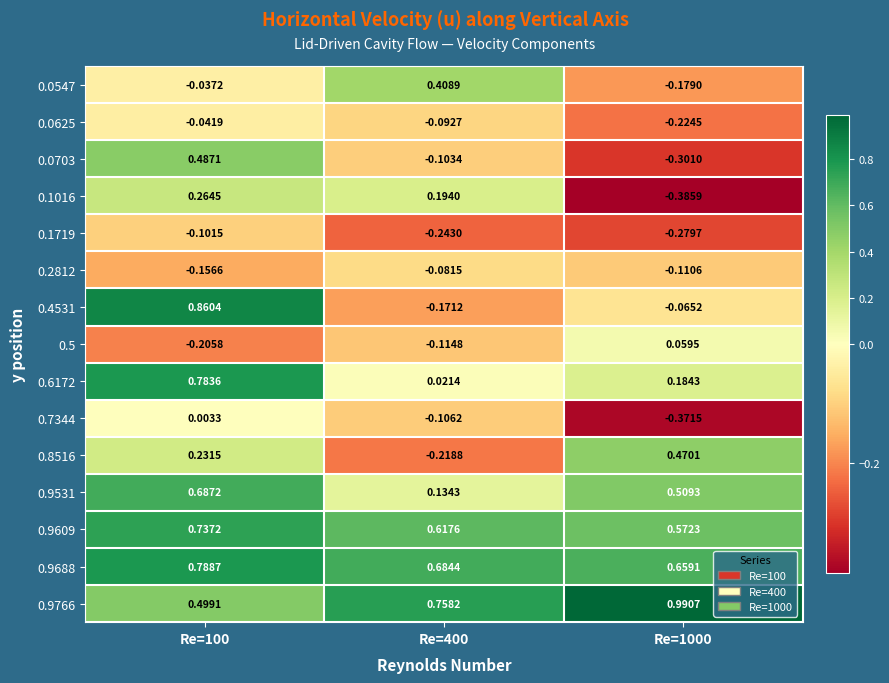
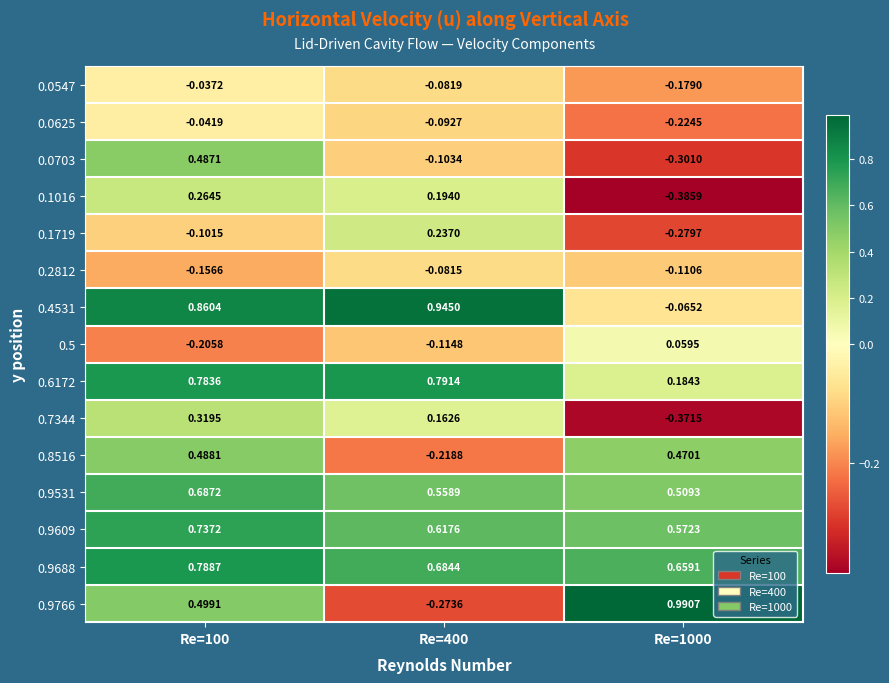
0.0547, Re=400: 0.4089 -> -0.0819
0.1719, Re=400: -0.2430 -> 0.2370
0.4531, Re=400: -0.1712 -> 0.9450
0.6172, Re=400: 0.0214 -> 0.7914
0.7344, Re=100: 0.0033 -> 0.3195
0.7344, Re=400: -0.1062 -> 0.1626
0.8516, Re=100: 0.2315 -> 0.4881
0.9531, Re=400: 0.1343 -> 0.5589
0.9766, Re=400: 0.7582 -> -0.2736
